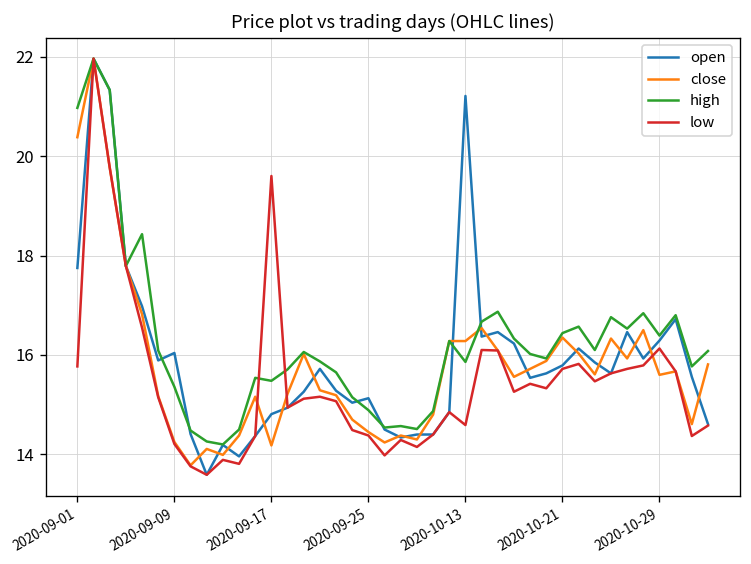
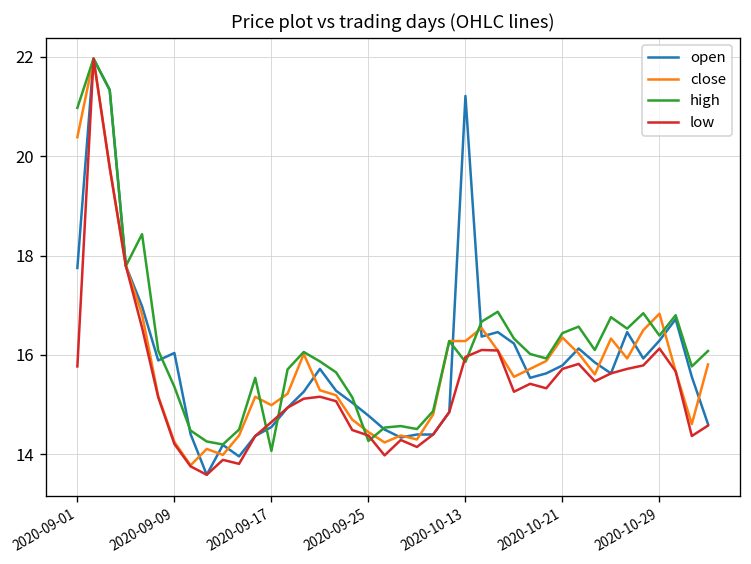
open, 2020-09-17: 14.8 -> 14.6
close, 2020-09-17: 14.2 -> 15.0
high, 2020-09-17: 15.5 -> 14.1
low, 2020-09-17: 19.6 -> 14.7
open, 2020-09-25: 15.1 -> 14.8
high, 2020-09-25: 14.9 -> 14.3
low, 2020-10-13: 14.6 -> 16.0
close, 2020-10-29: 15.6 -> 16.8
